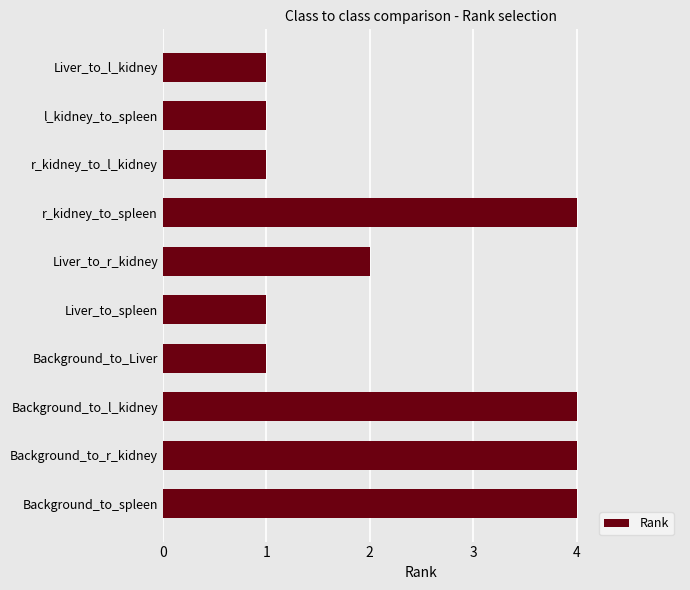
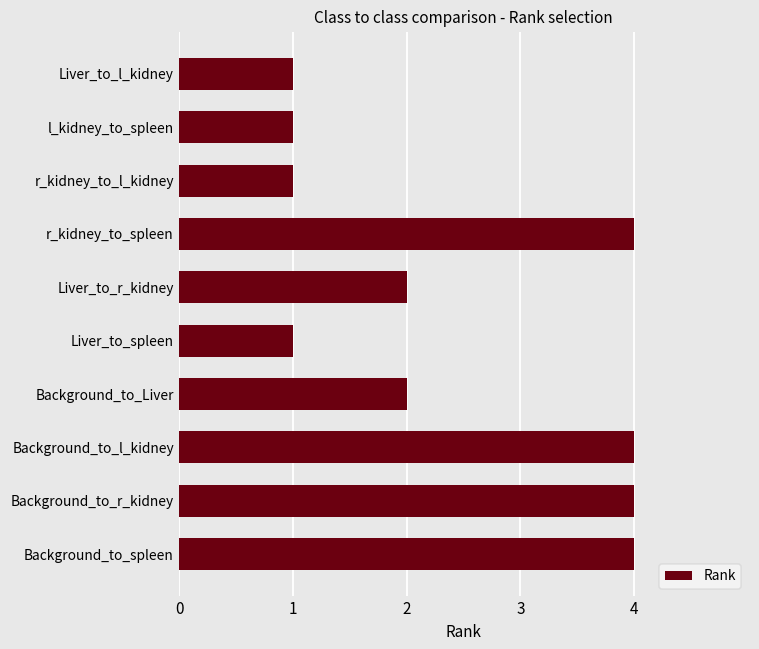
Background_to_Liver: 1 -> 2
